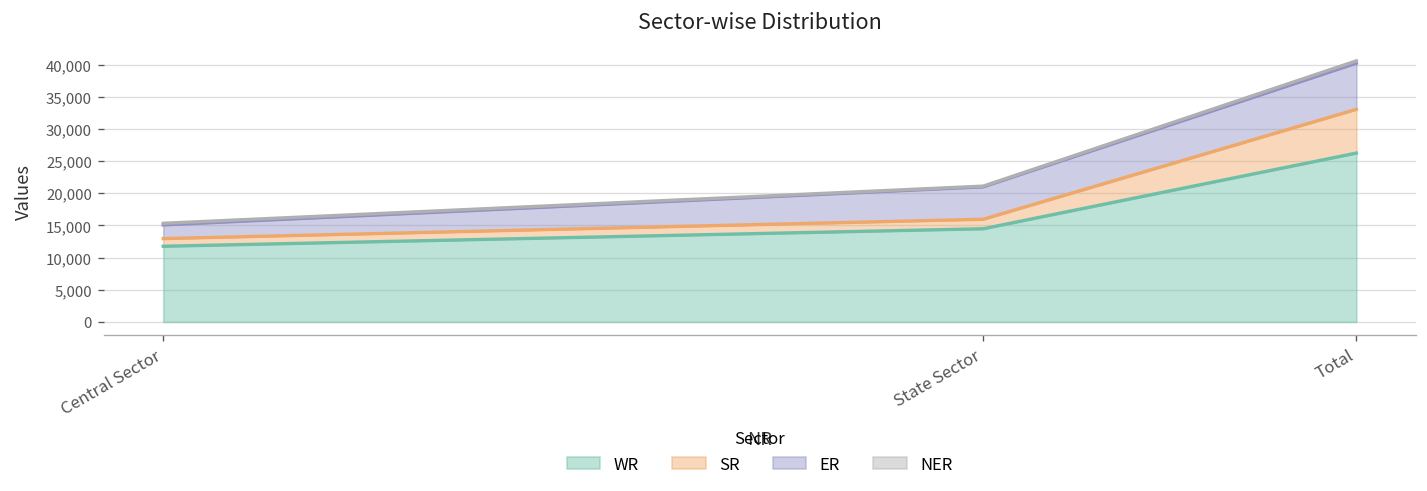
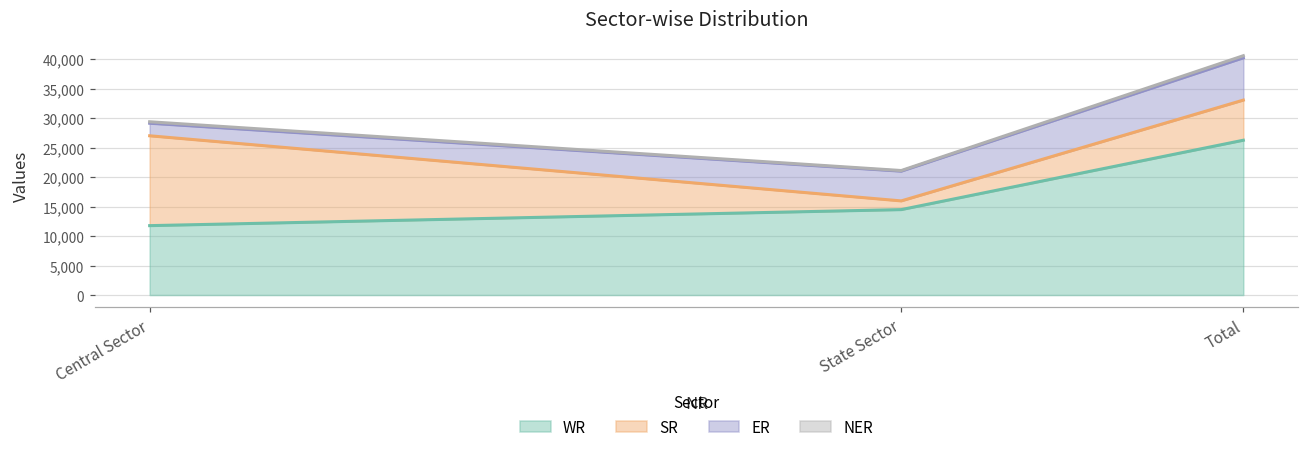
SR, Central Sector: 1,000 -> 15,000
